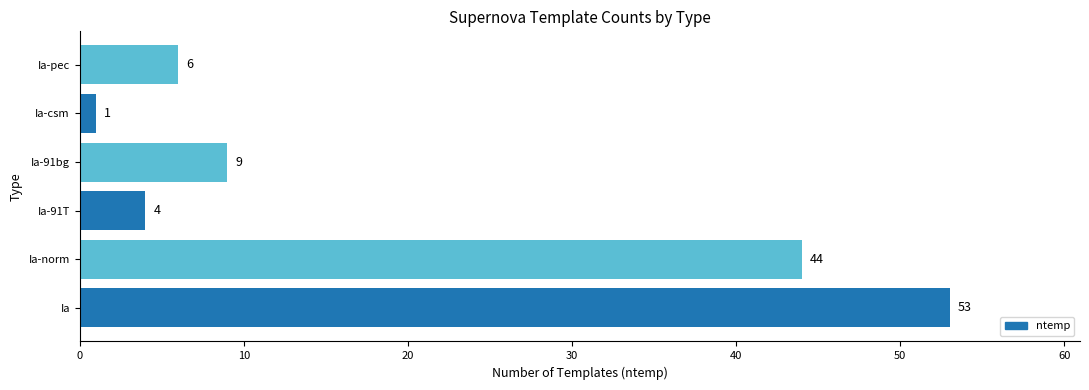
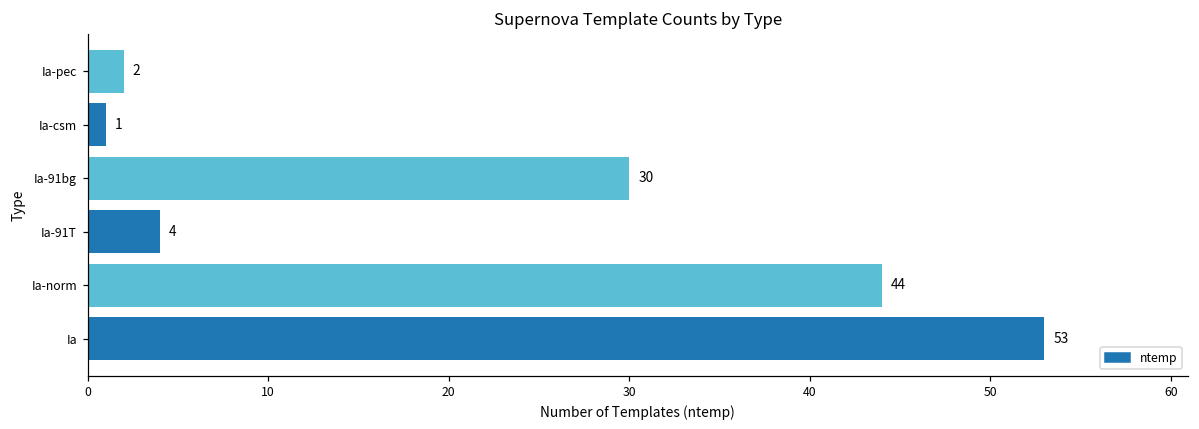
Ia-pec: 6 -> 2
Ia-91bg: 9 -> 30
